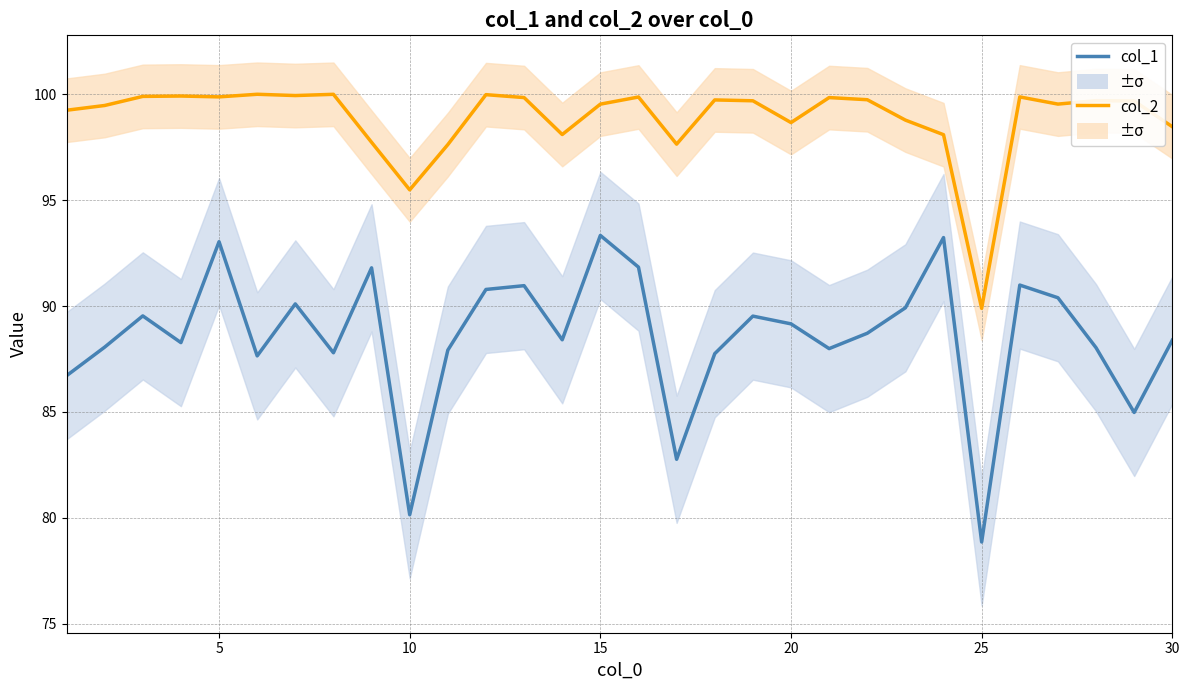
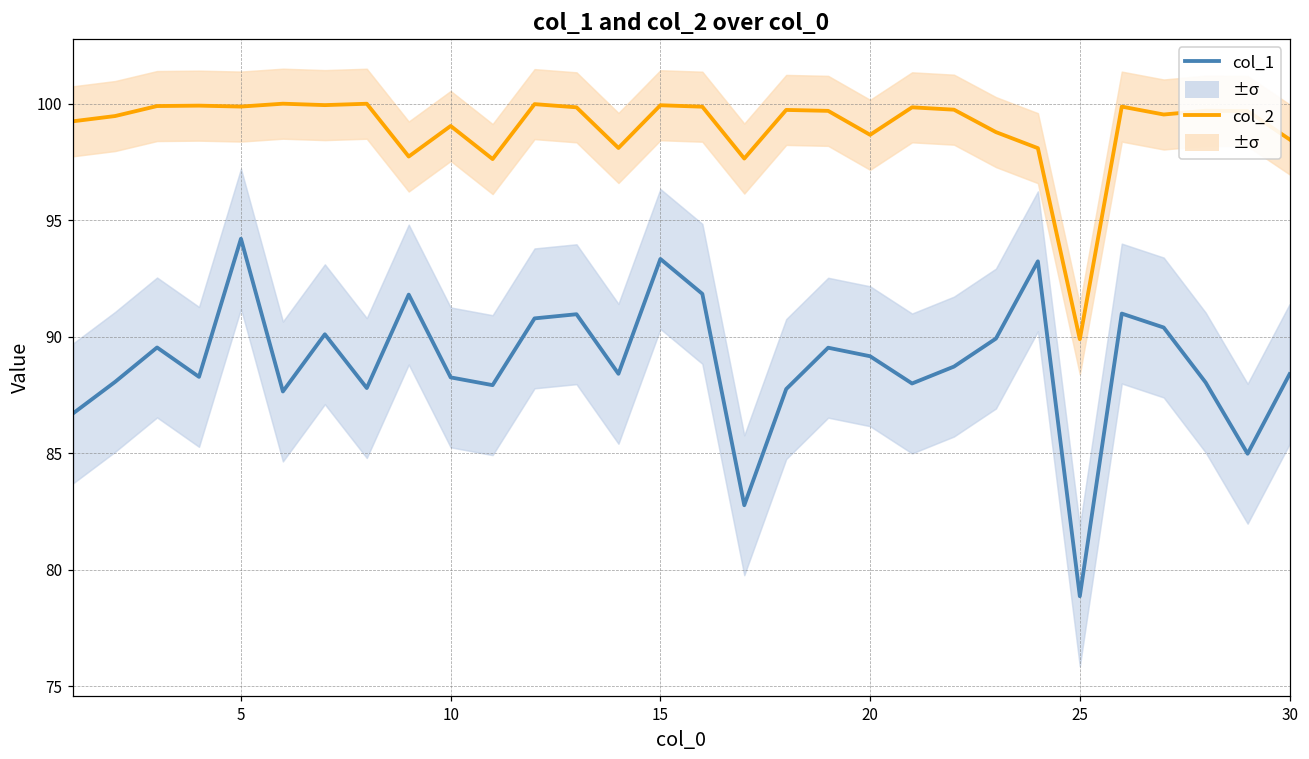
col_1, 5: 93.0 -> 94.2
col_2, 10: 95.5 -> 99.0
col_1, 10: 80.1 -> 88.3
col_2, 15: 99.5 -> 99.9
